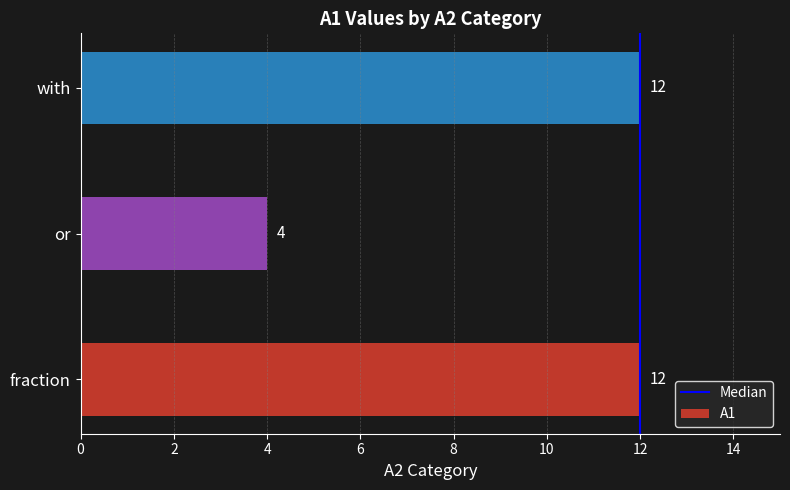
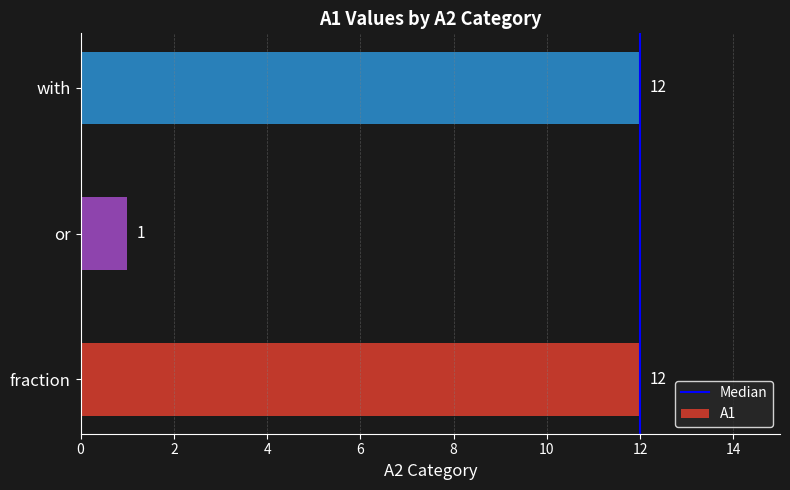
or: 4 -> 1
